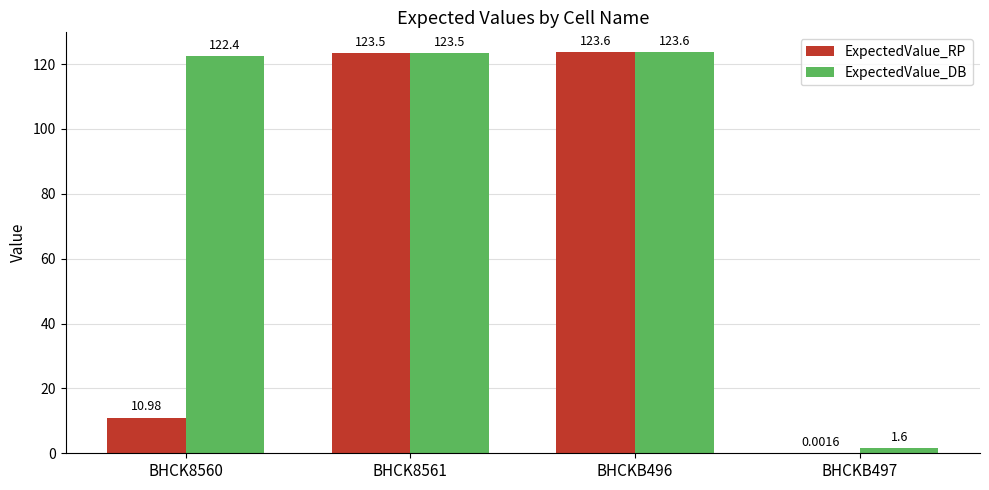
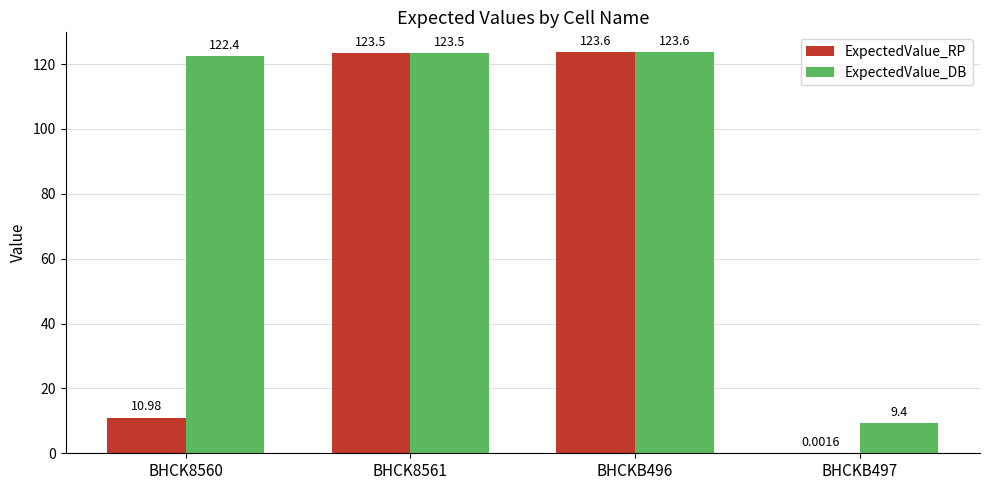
ExpectedValue_DB, BHCKB497: 1.6 -> 9.4
